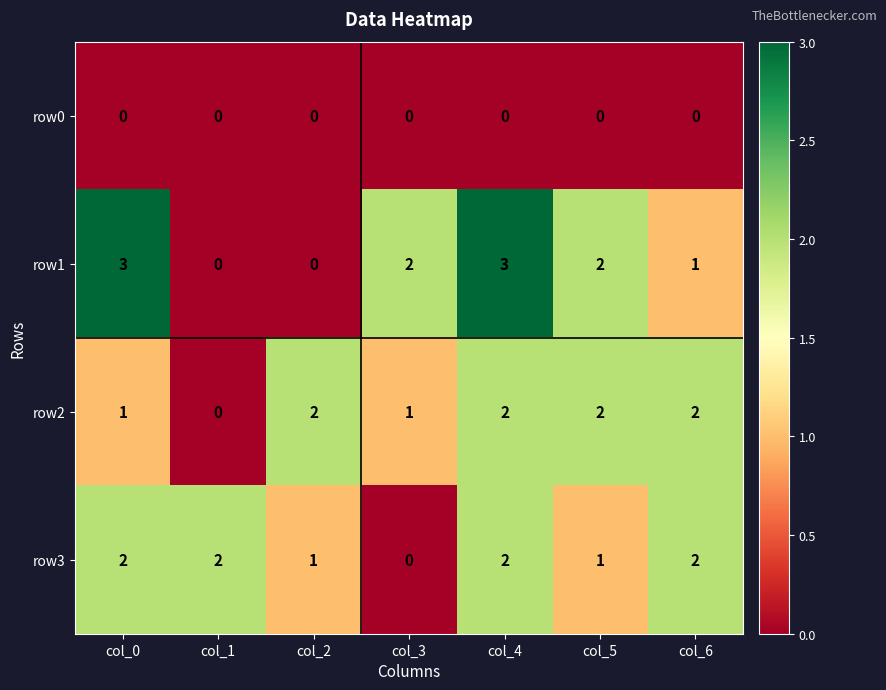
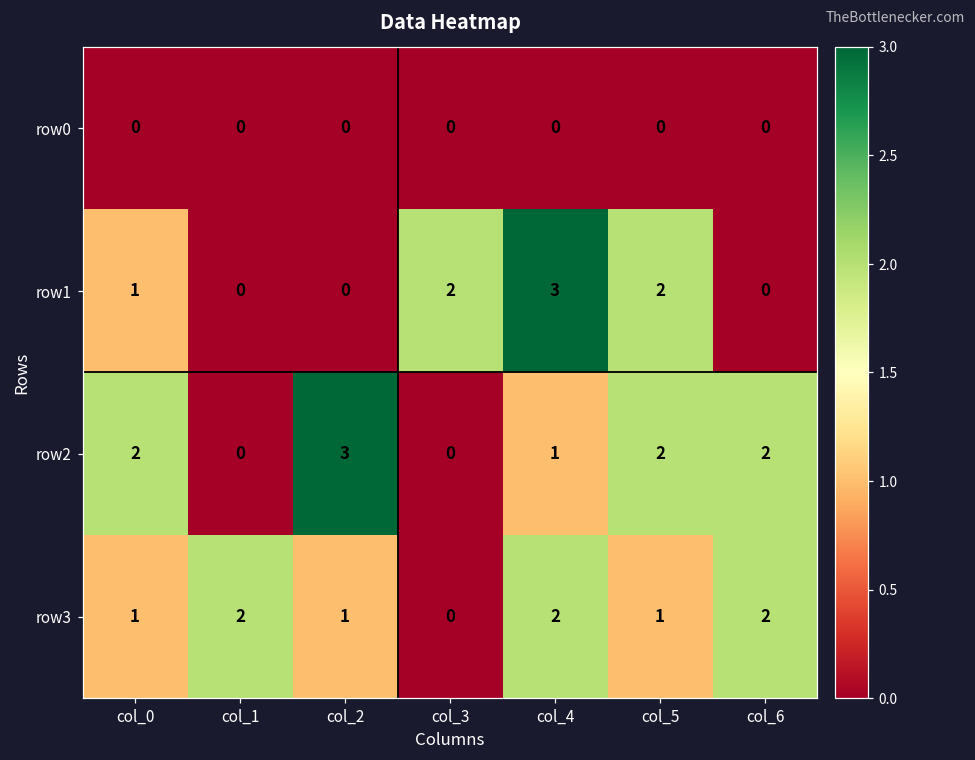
row1, col_0: 3 -> 1
row1, col_6: 1 -> 0
row2, col_0: 1 -> 2
row2, col_2: 2 -> 3
row2, col_3: 1 -> 0
row2, col_4: 2 -> 1
row3, col_0: 2 -> 1
